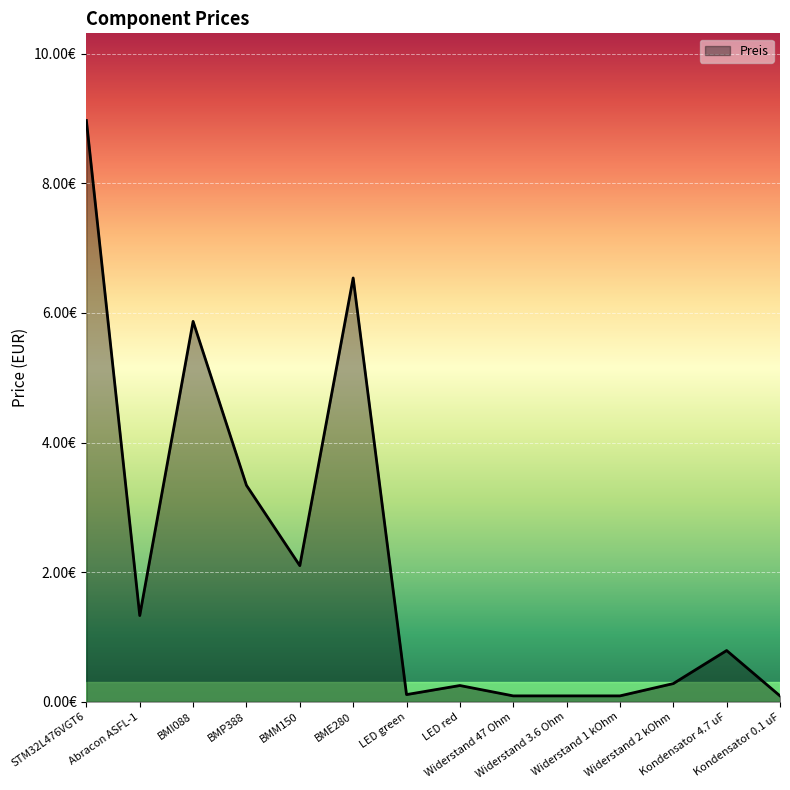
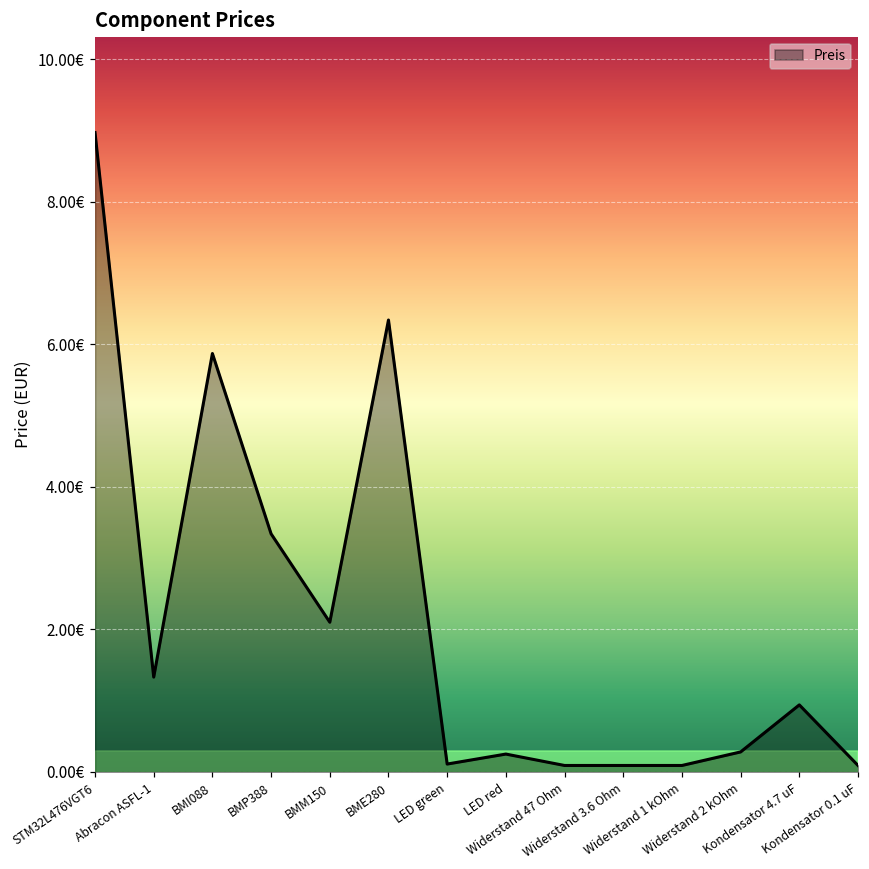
BME280: 6.5€ -> 6.3€
Kondensator 4.7 uF: 0.8€ -> 0.9€
